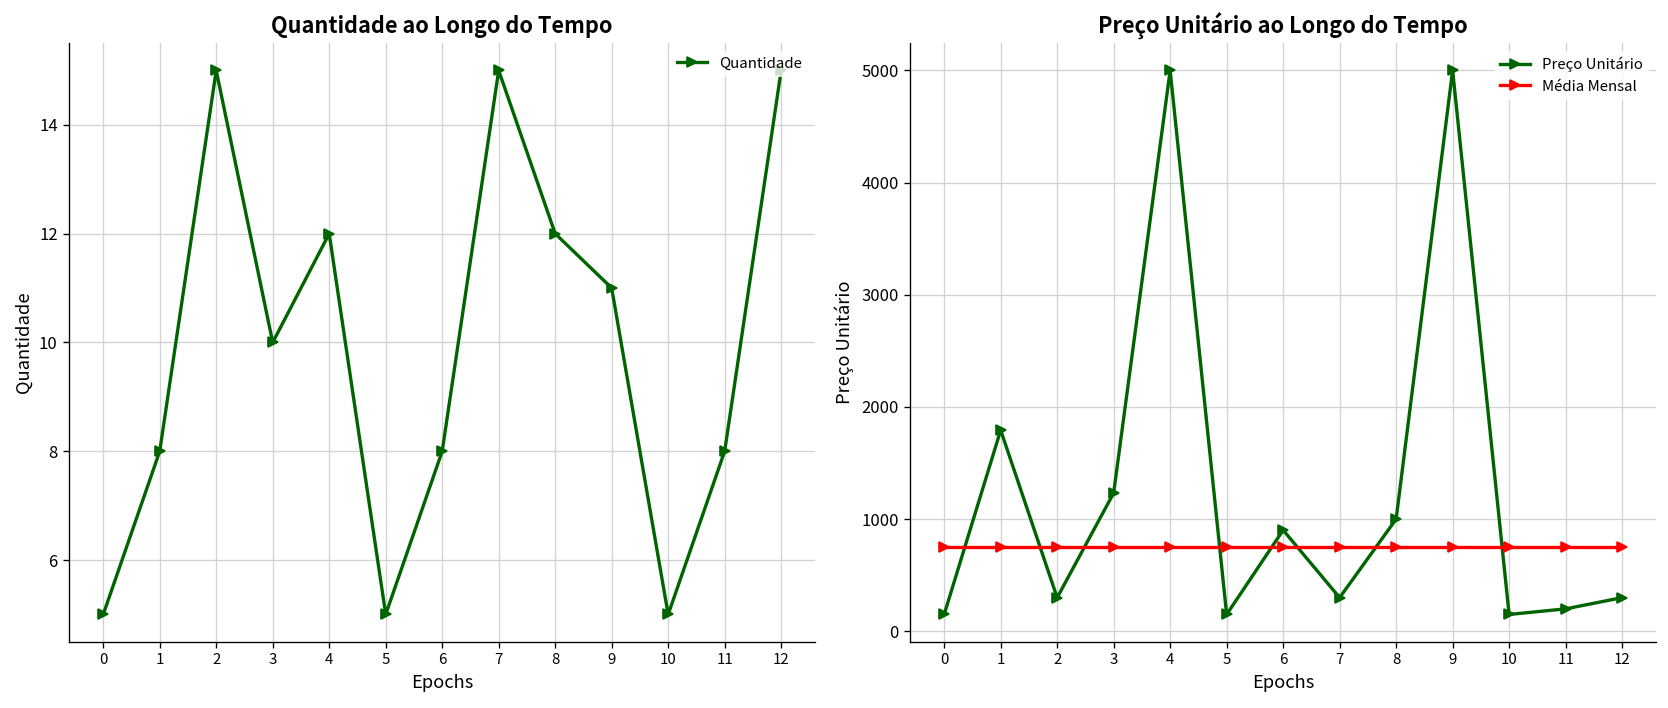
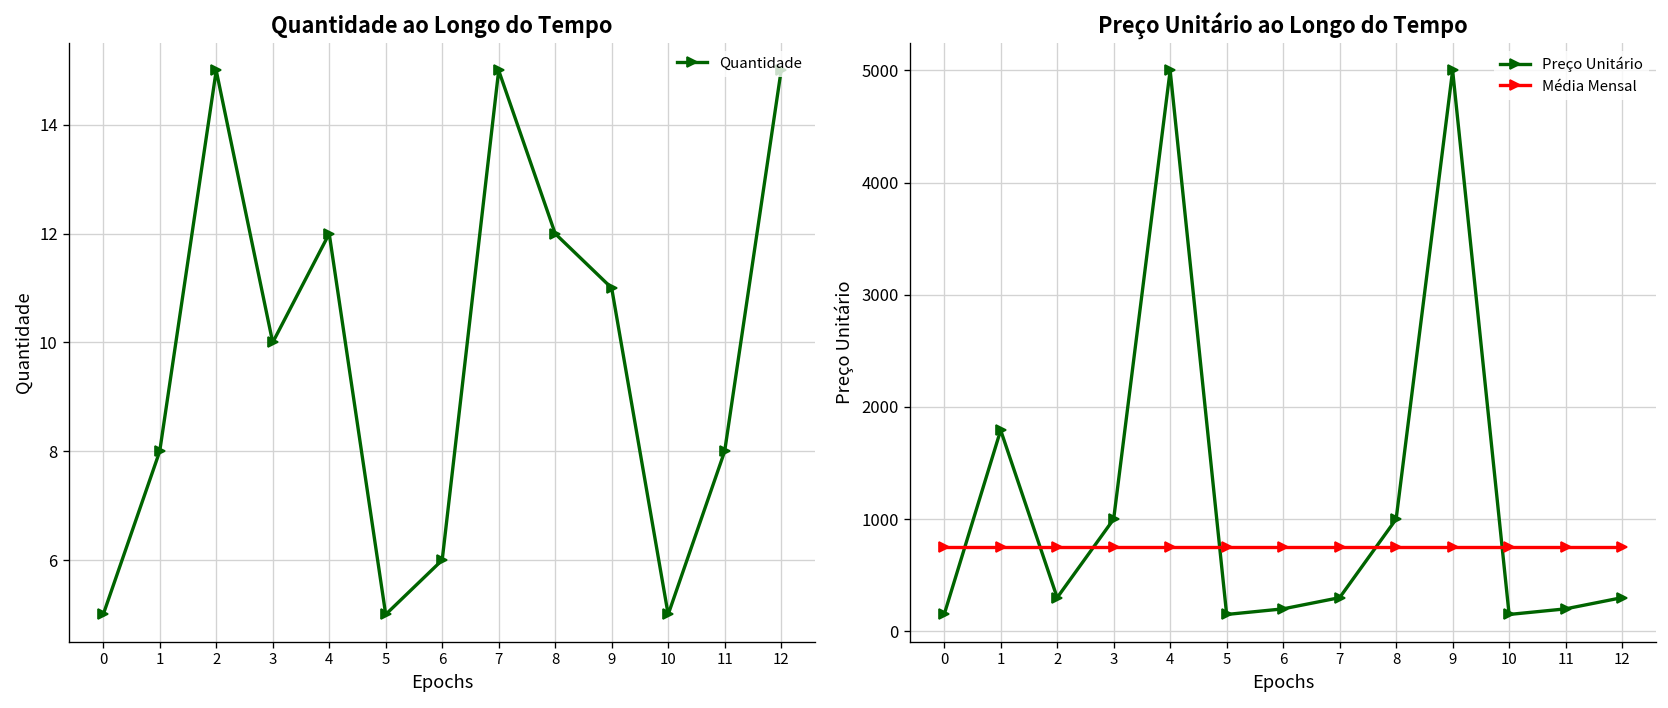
Quantidade ao Longo do Tempo, 6: 8 -> 6
Preço Unitário ao Longo do Tempo, Preço Unitário, 3: 1200 -> 1000
Preço Unitário ao Longo do Tempo, Preço Unitário, 6: 900 -> 200
